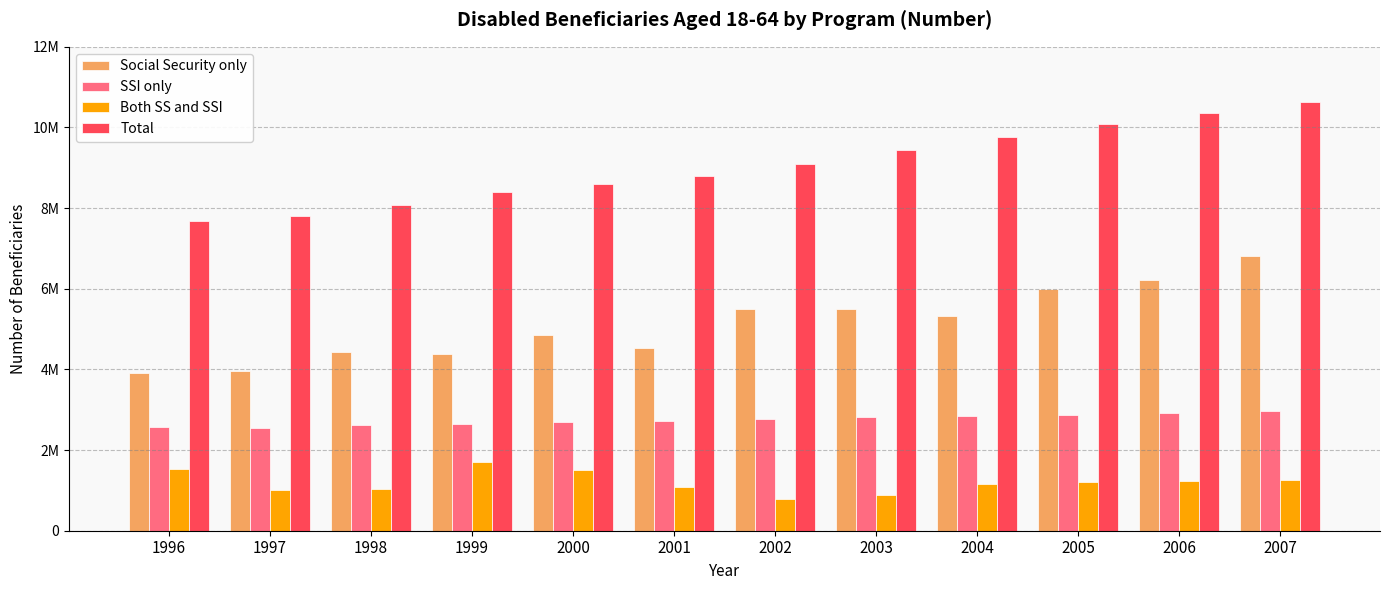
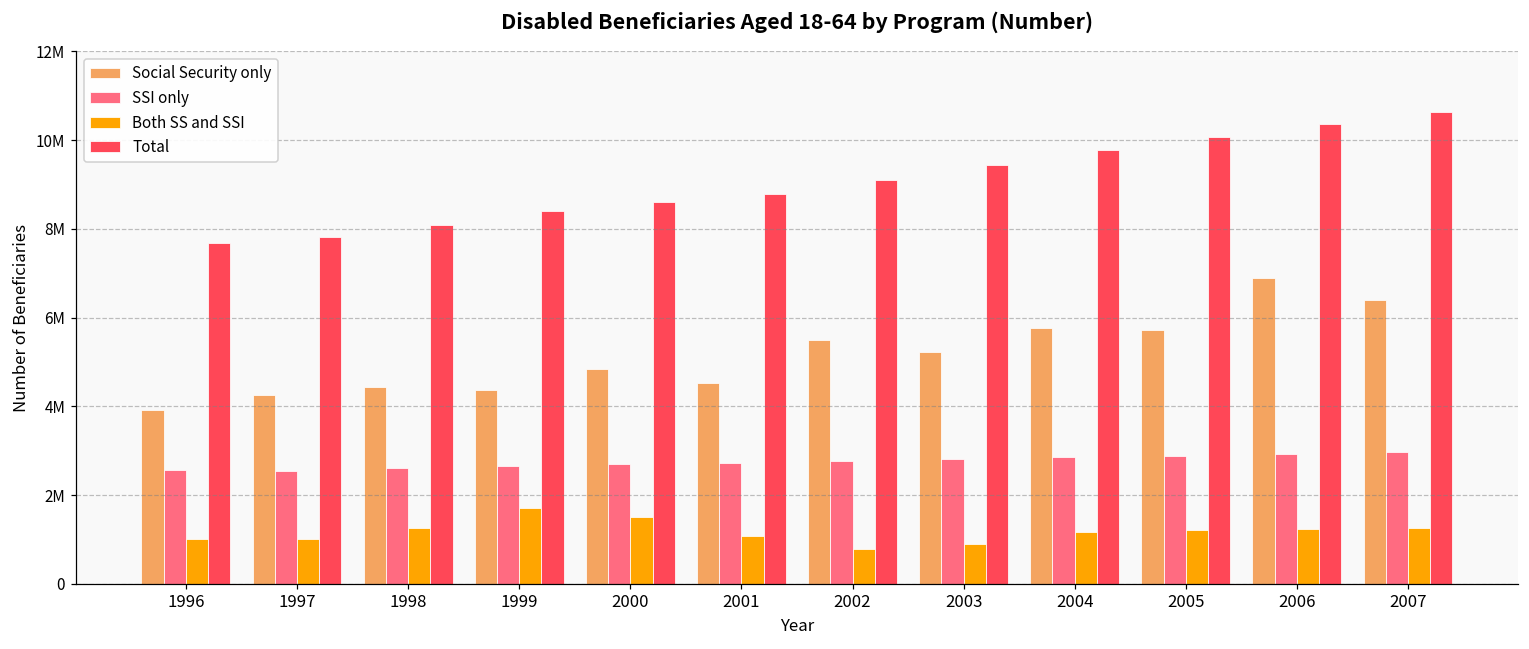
Both SS and SSI, 1996: 1500000 -> 1000000
Social Security only, 1997: 4000000 -> 4300000
Both SS and SSI, 1998: 1000000 -> 1300000
Social Security only, 2003: 5500000 -> 5200000
Social Security only, 2004: 5300000 -> 5800000
Social Security only, 2005: 6000000 -> 5700000
Social Security only, 2006: 6200000 -> 6900000
Social Security only, 2007: 6800000 -> 6400000
